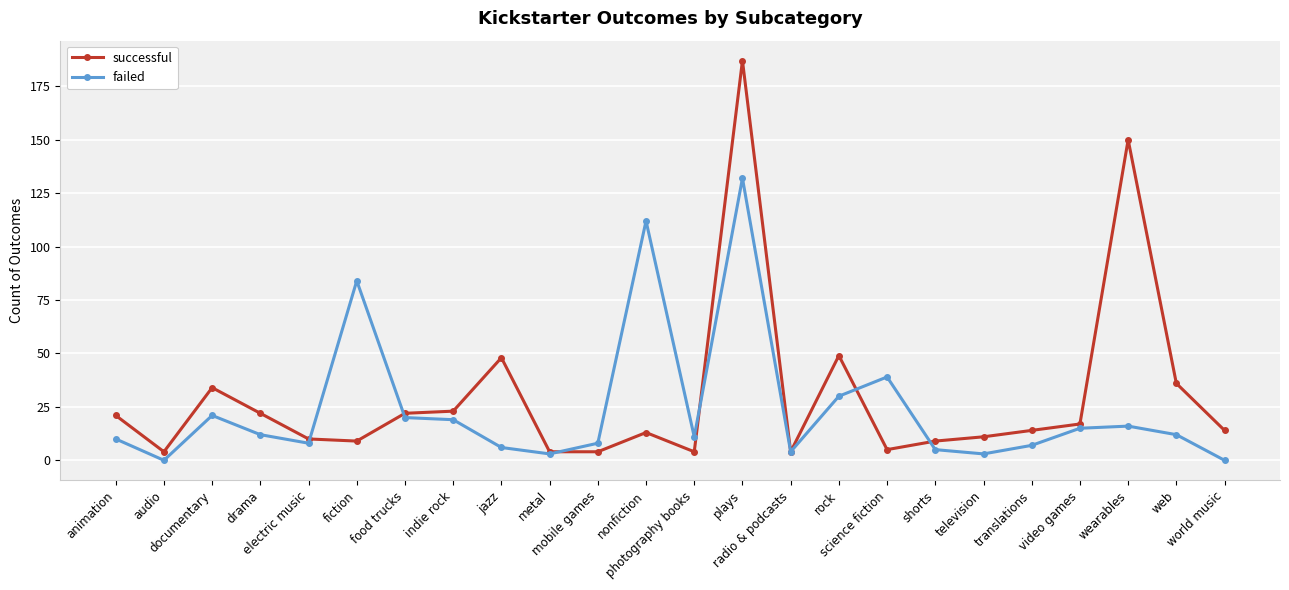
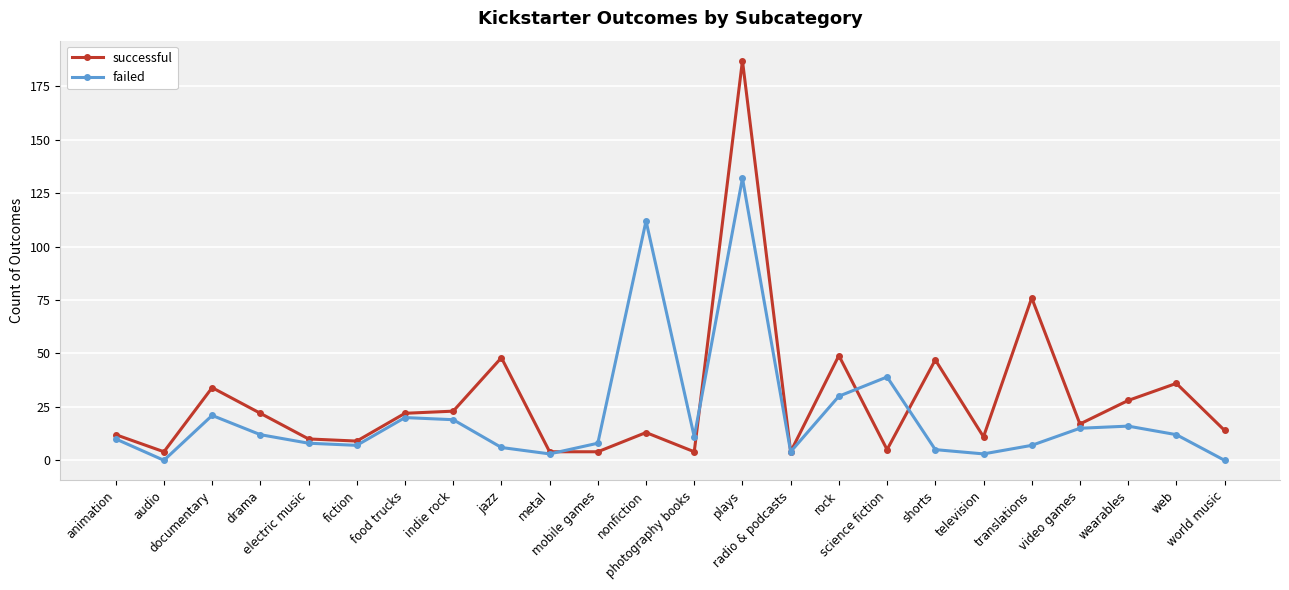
successful, animation: 21 -> 12
failed, fiction: 84 -> 7
successful, shorts: 9 -> 47
successful, translations: 14 -> 76
successful, wearables: 150 -> 28
